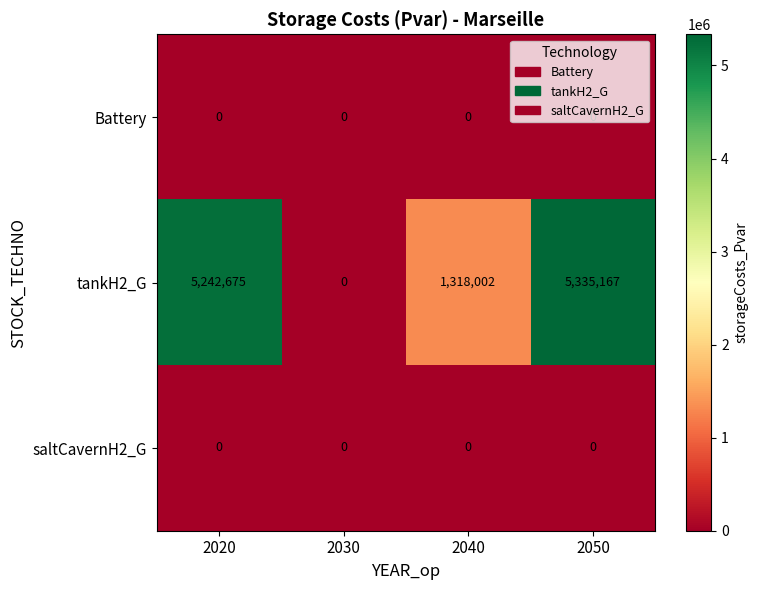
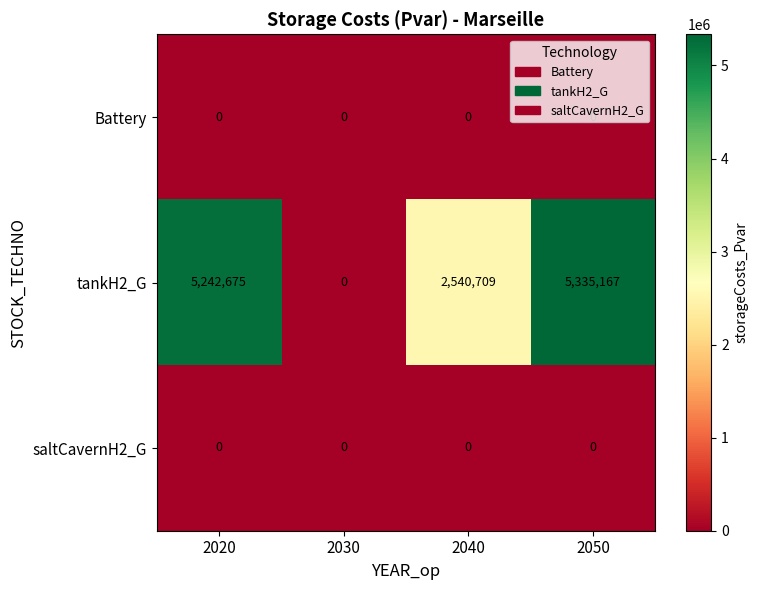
tankH2_G, 2040: 1,318,002 -> 2,540,709
